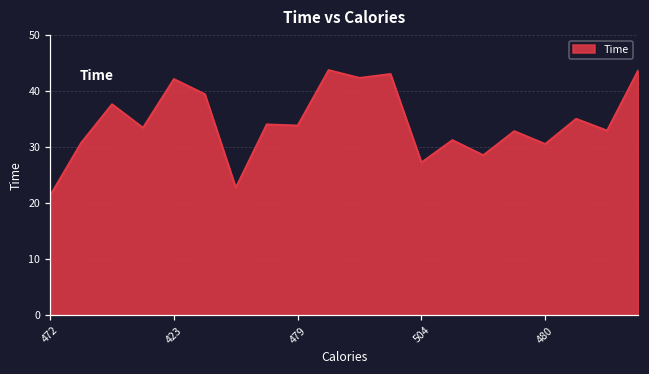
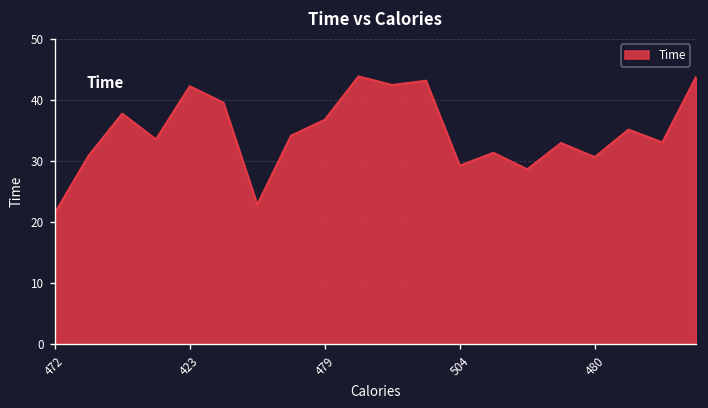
479: 34 -> 37
504: 27 -> 29
